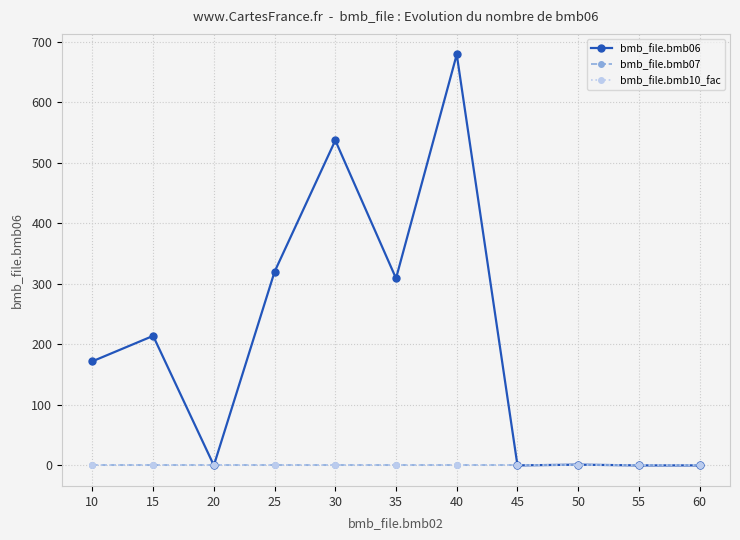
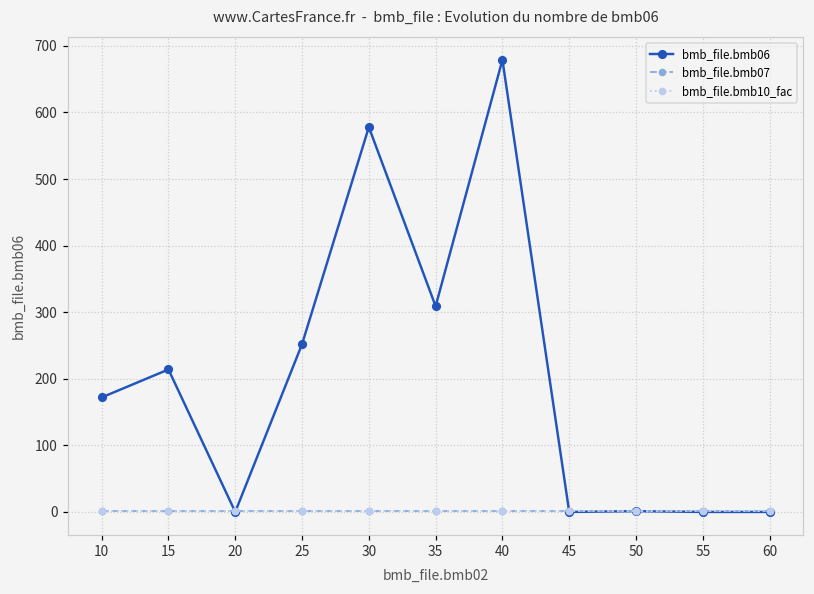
bmb_file.bmb06, 25: 320 -> 250
bmb_file.bmb06, 30: 540 -> 580
